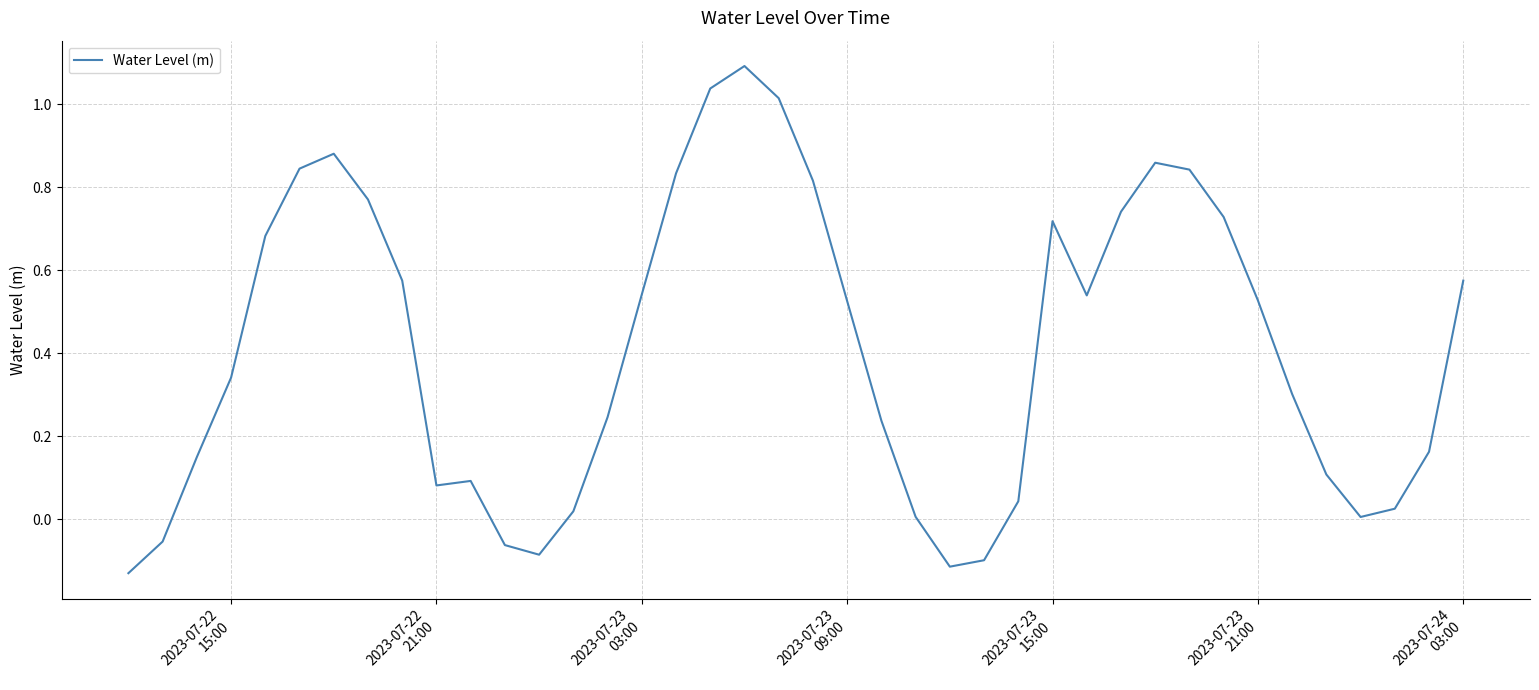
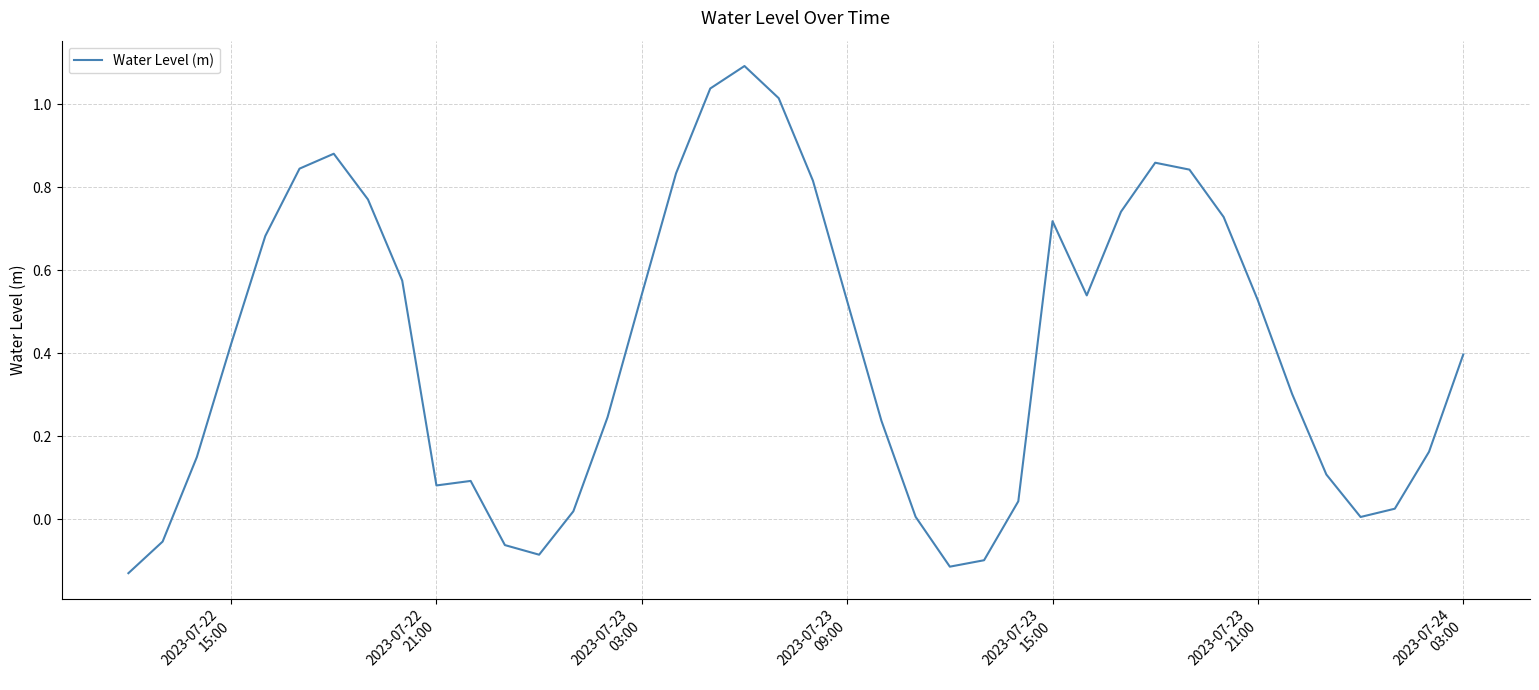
2023-07-22 15:00: 0.34 -> 0.42
2023-07-24 03:00: 0.57 -> 0.40
